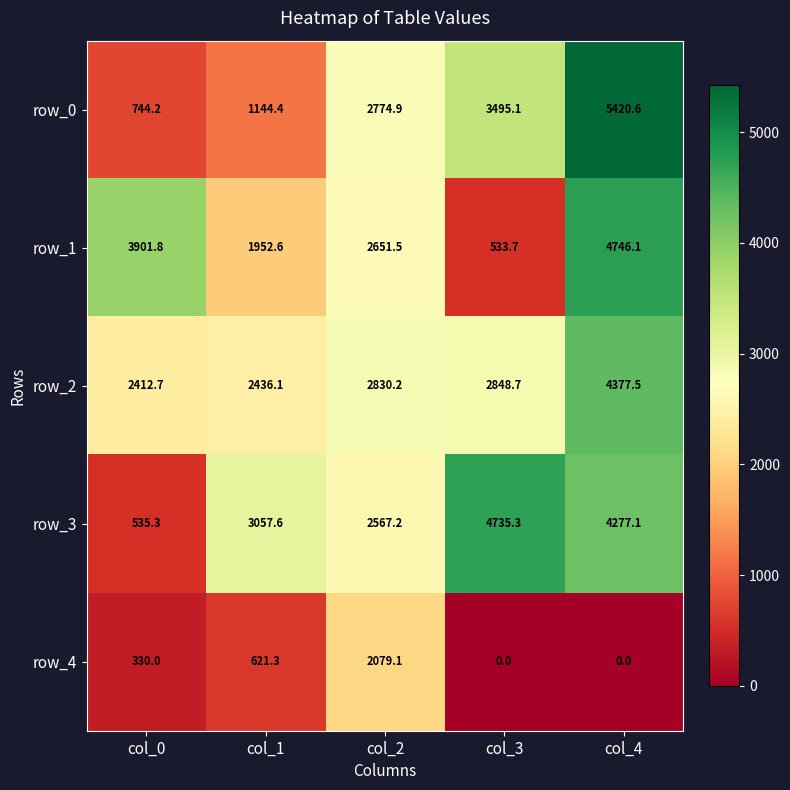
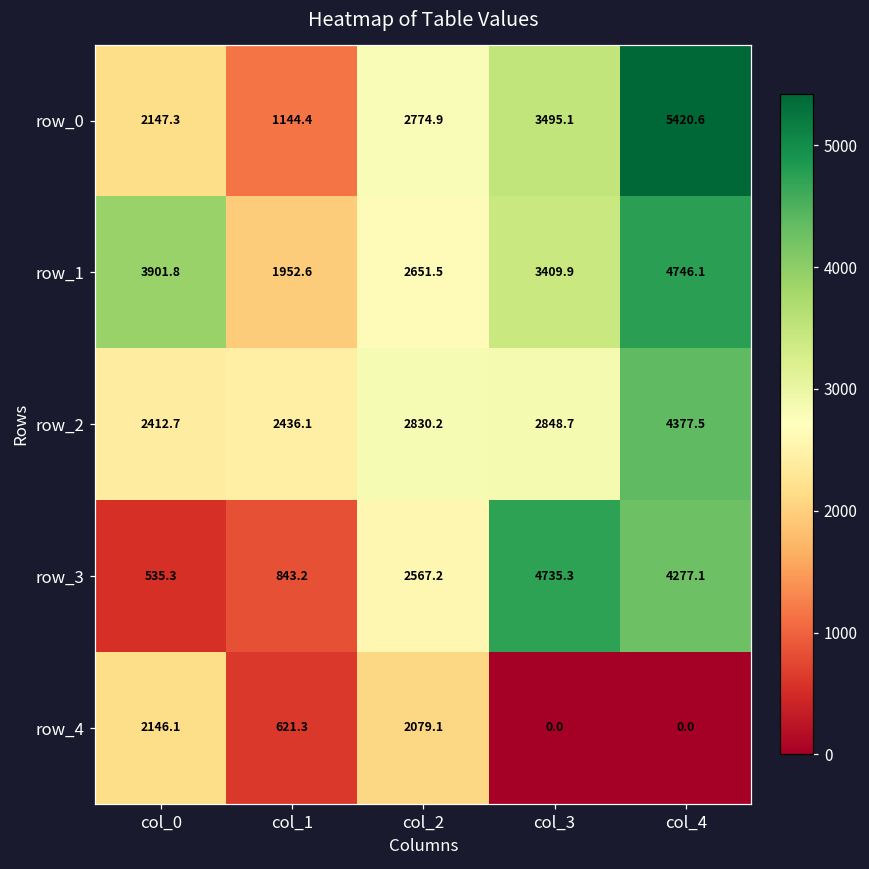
row_0, col_0: 744.2 -> 2147.3
row_1, col_3: 533.7 -> 3409.9
row_3, col_1: 3057.6 -> 843.2
row_4, col_0: 330.0 -> 2146.1
